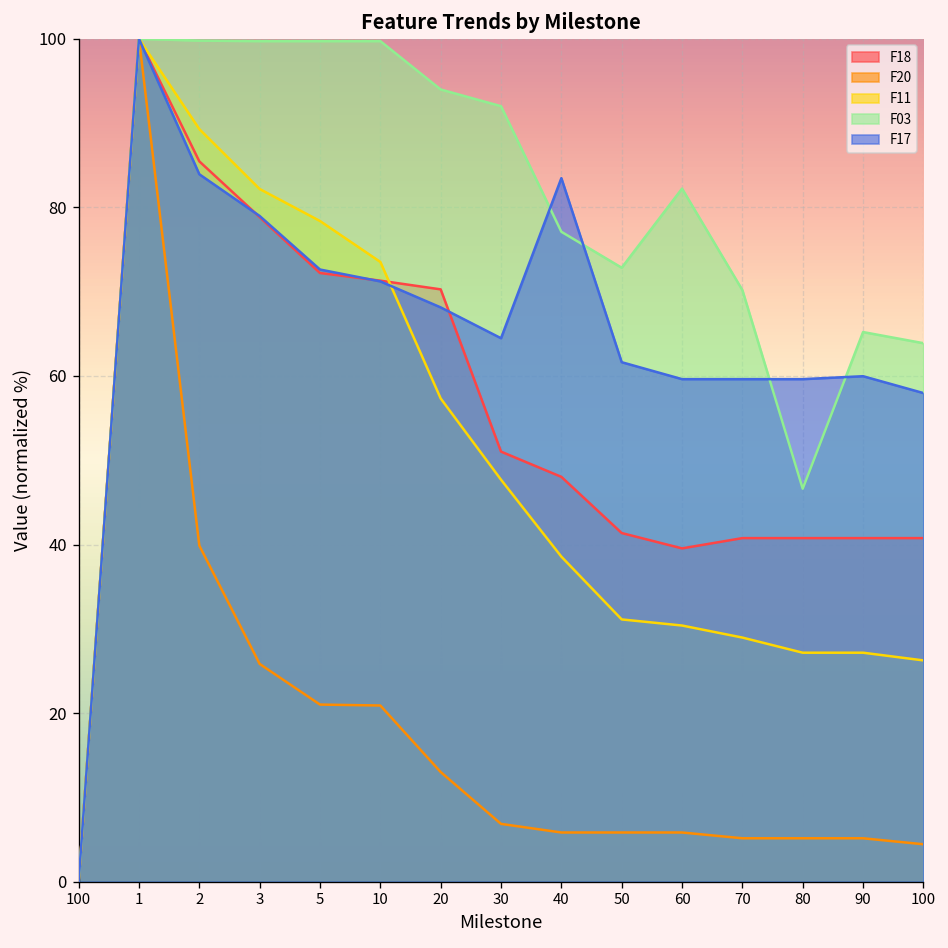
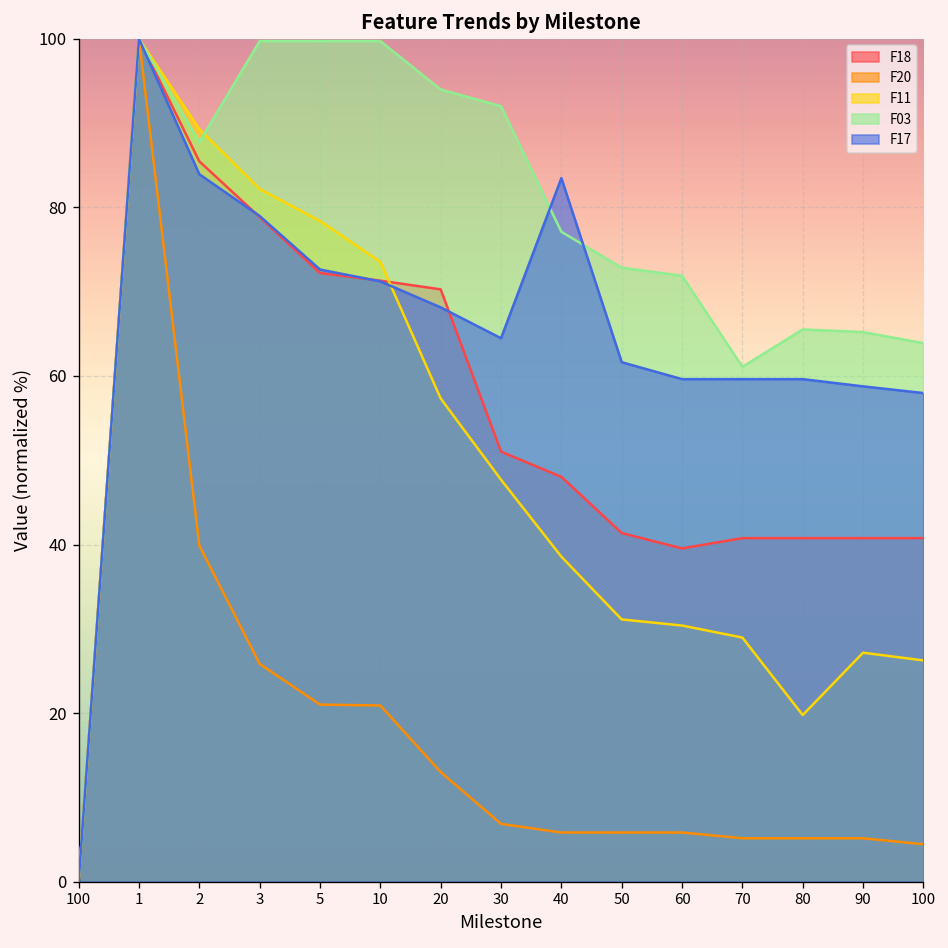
F03, 2: 100 -> 88
F03, 60: 82 -> 72
F03, 70: 70 -> 61
F11, 80: 27 -> 20
F03, 80: 47 -> 66
F17, 90: 60 -> 59
